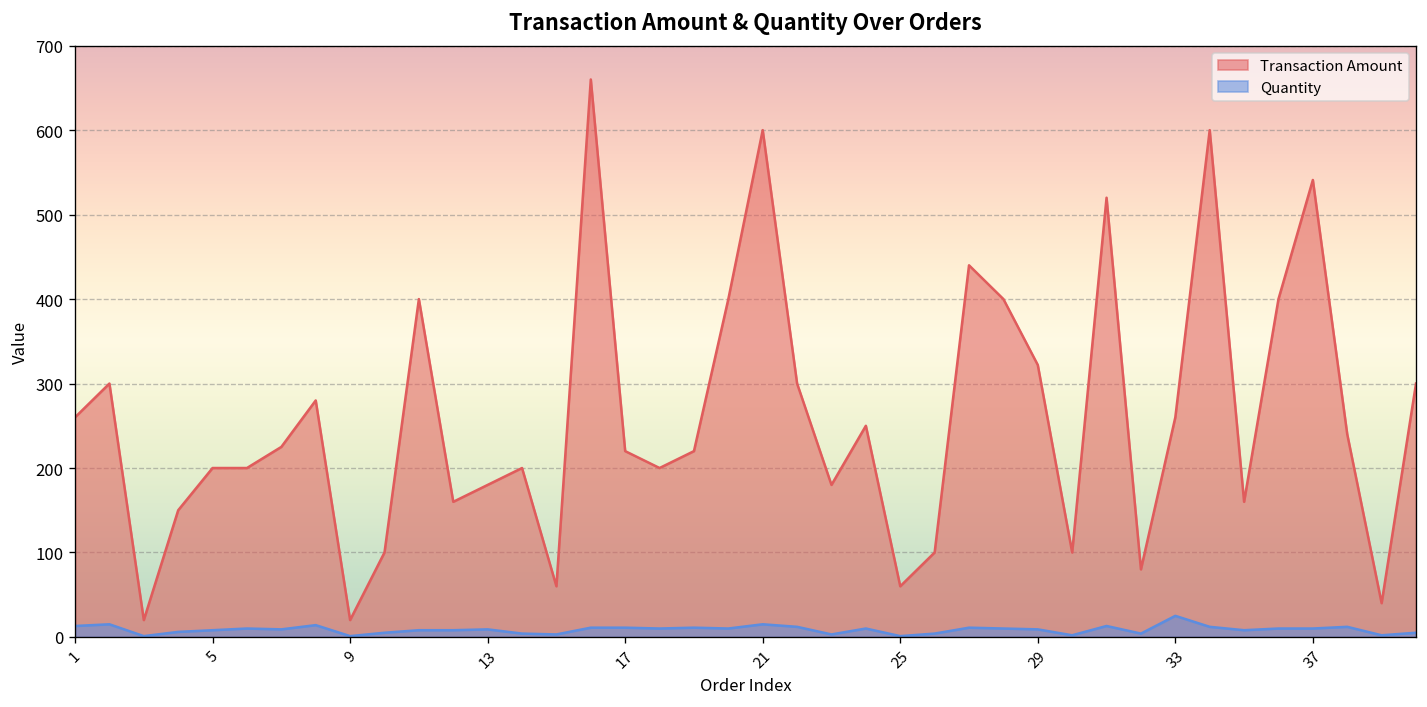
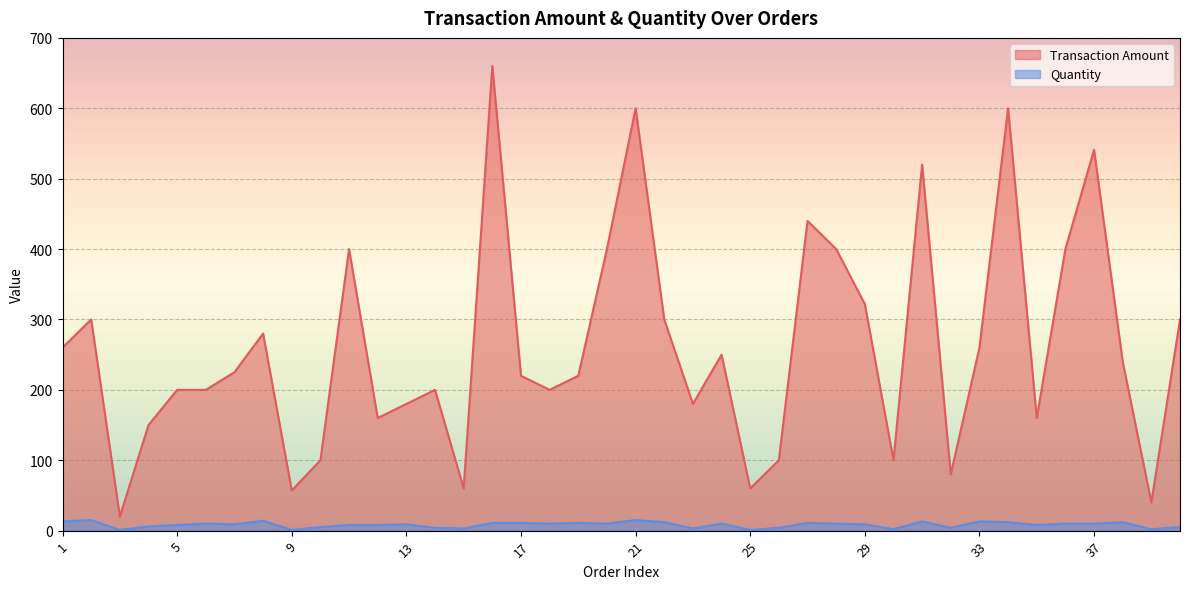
Transaction Amount, 9: 20 -> 60
Quantity, 33: 30 -> 10
